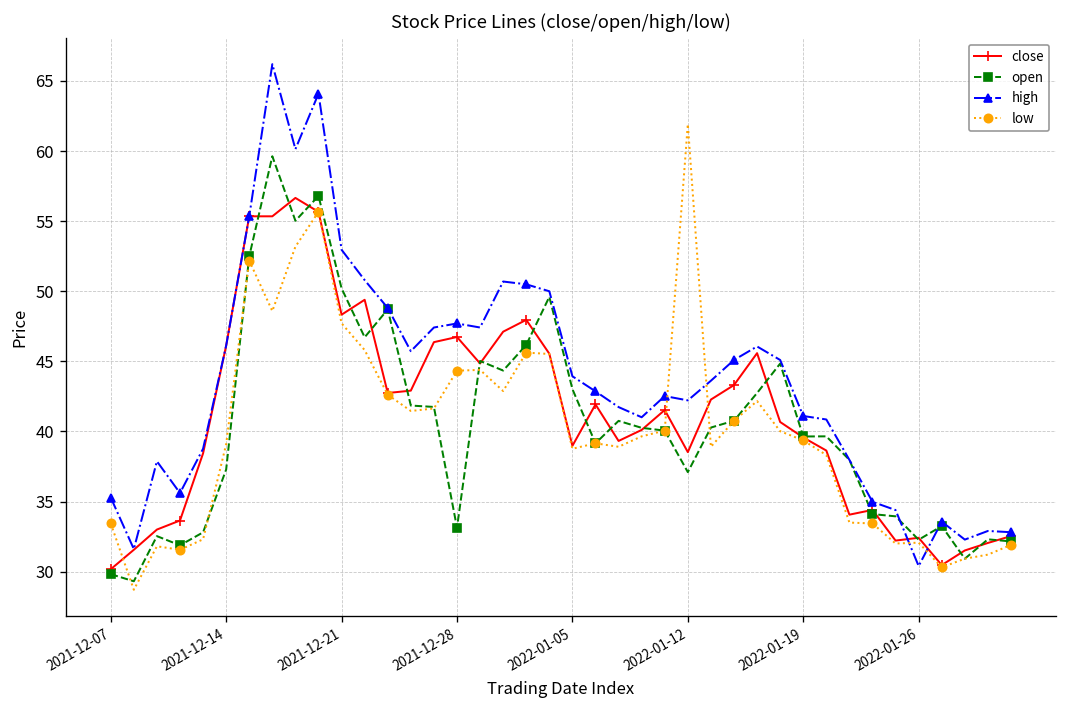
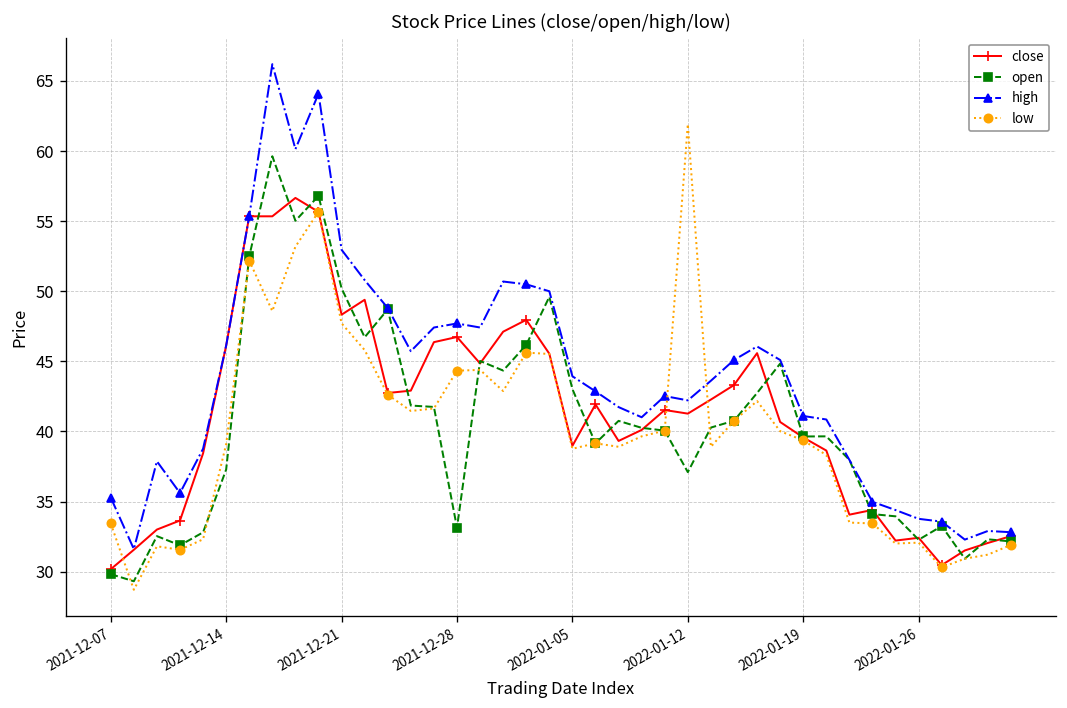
close, 2022-01-12: 38.5 -> 41.3
high, 2022-01-26: 30.4 -> 33.8
